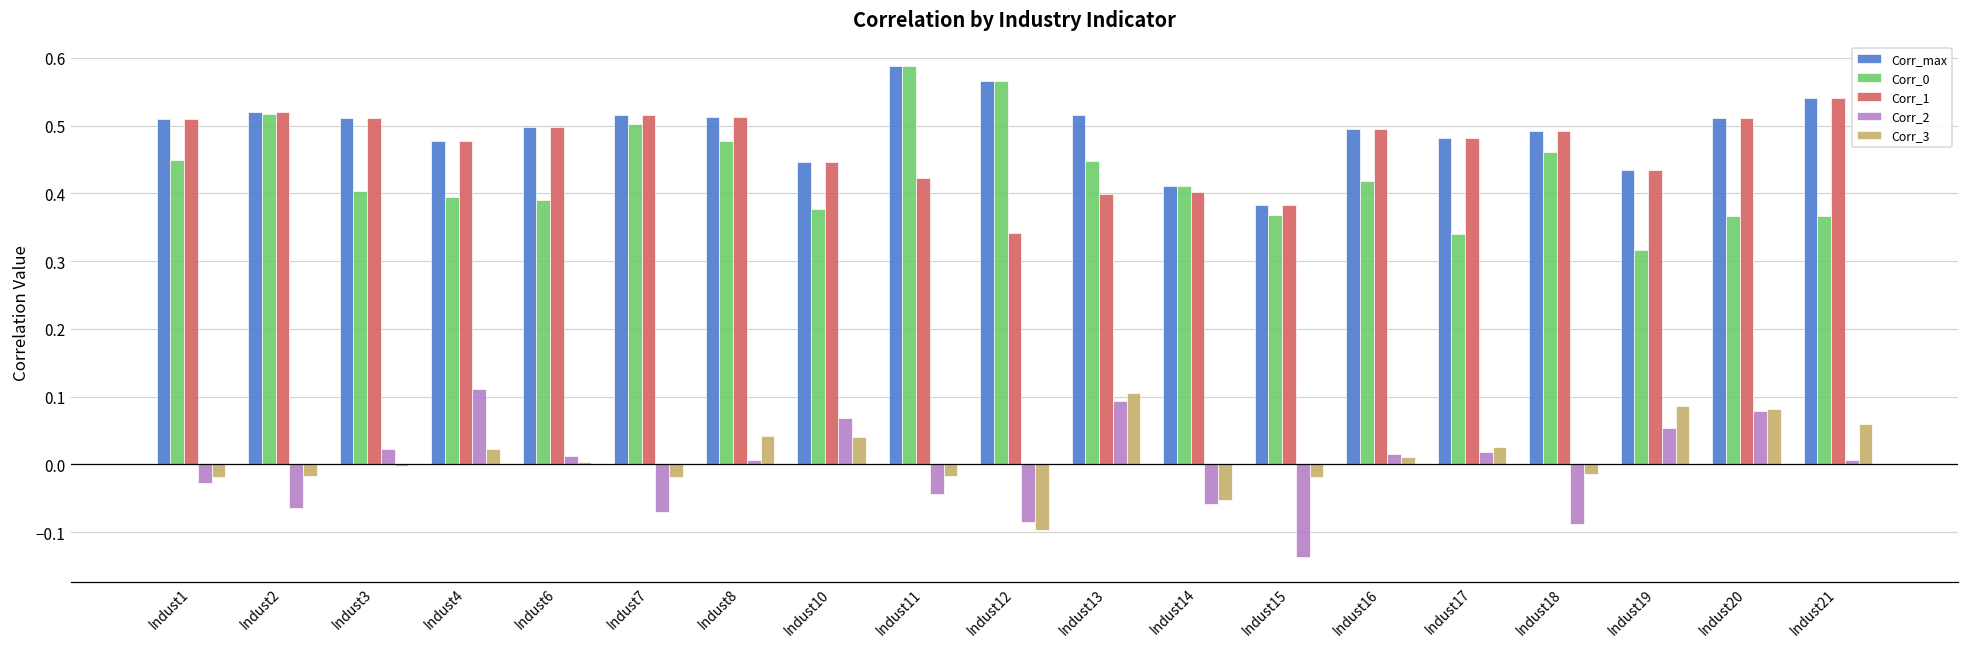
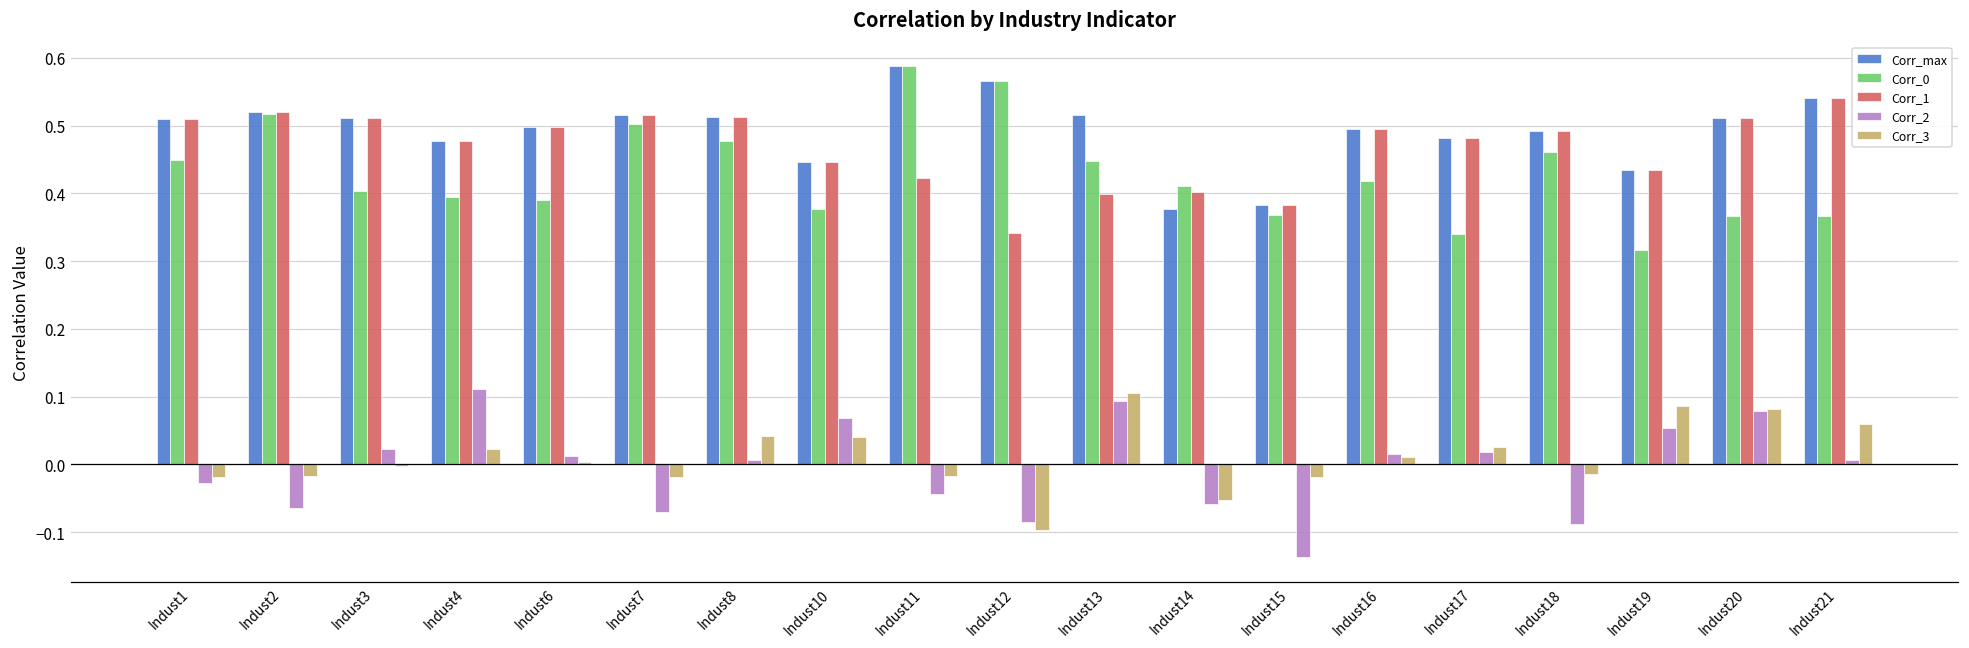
Corr_max, Indust14: 0.41 -> 0.38
